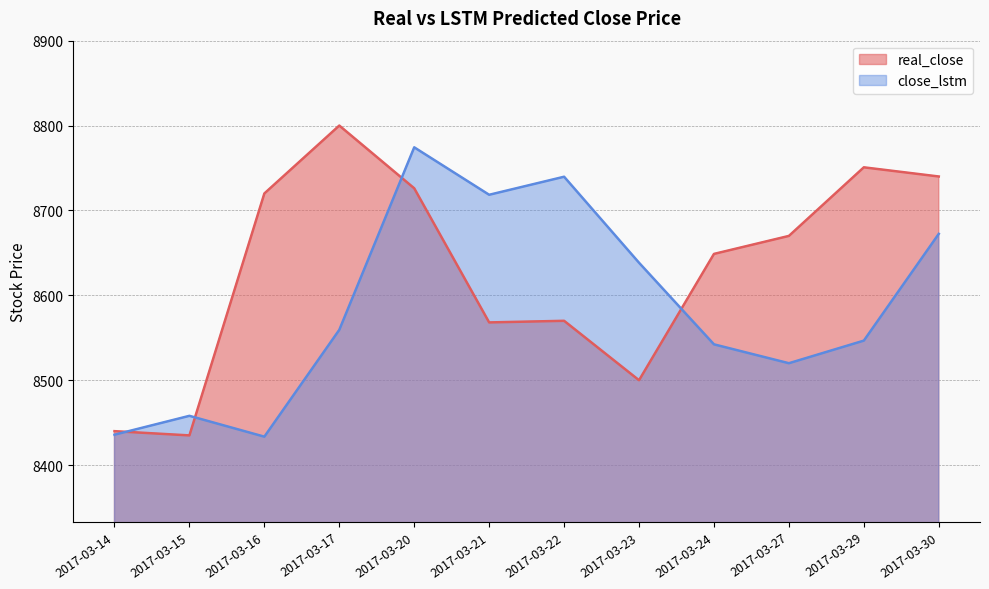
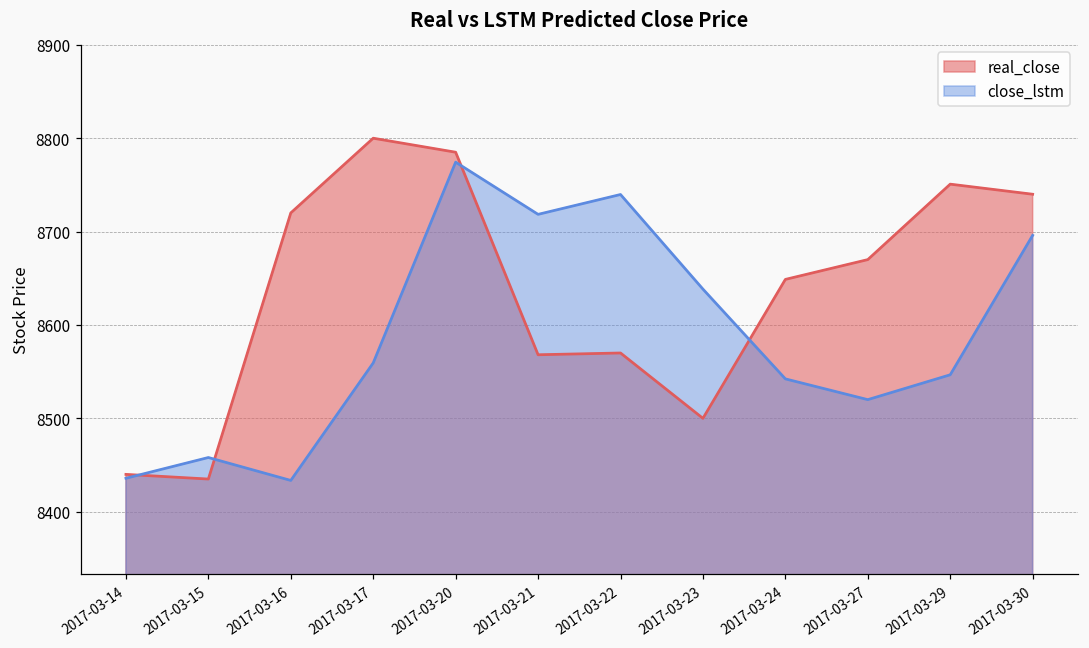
real_close, 2017-03-20: 8730 -> 8790
close_lstm, 2017-03-30: 8670 -> 8700
